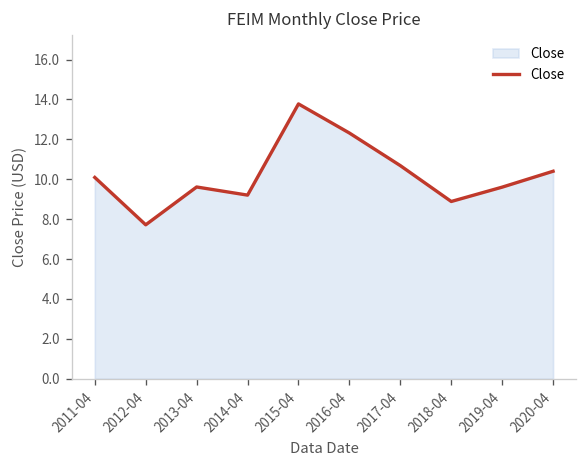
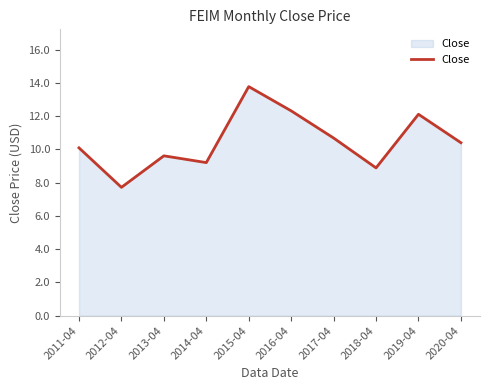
2019-04: 9.6 -> 12.1
